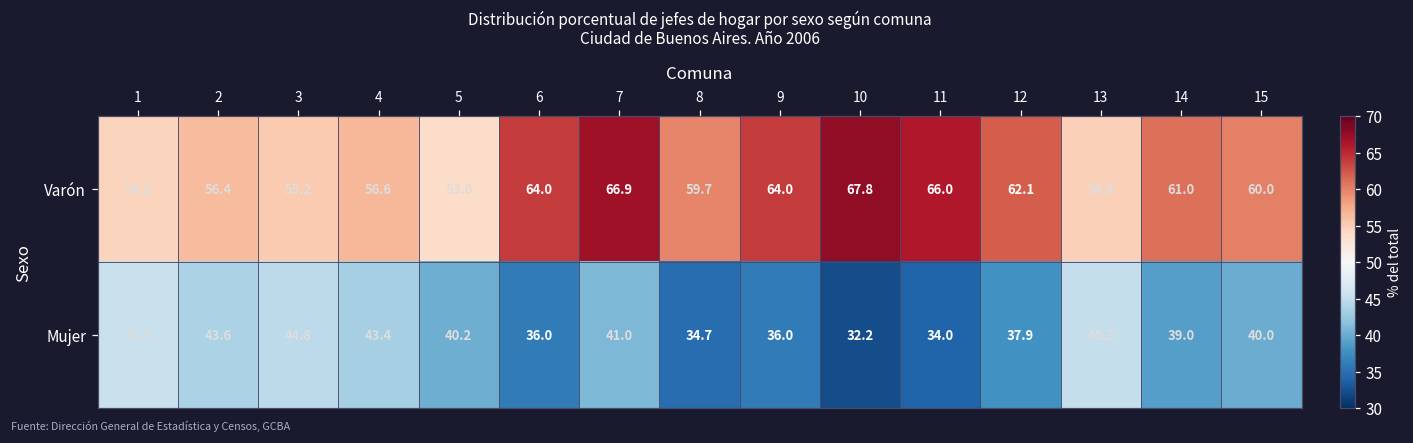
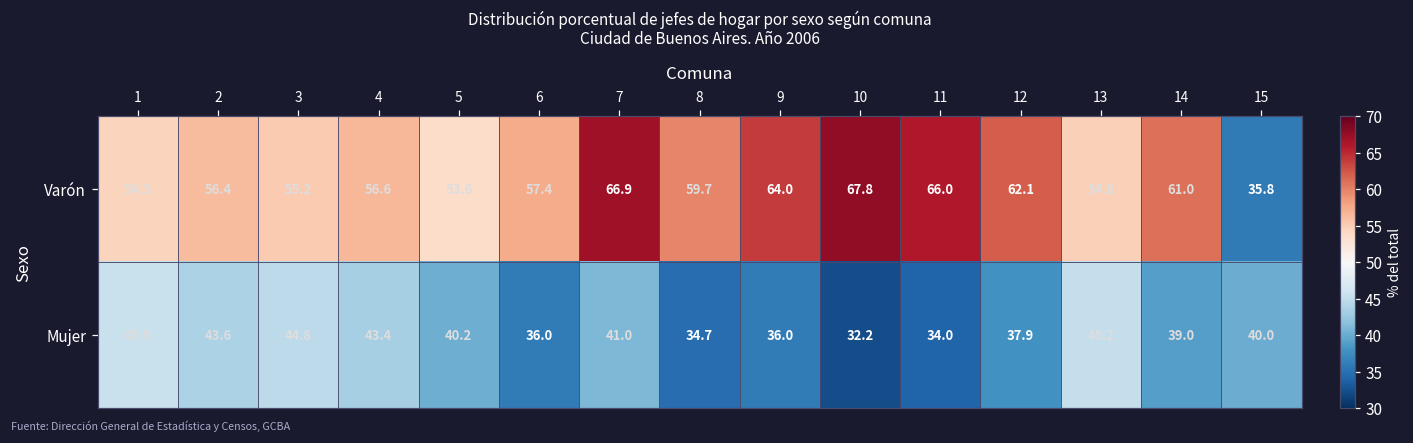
Varón, 6: 64.0 -> 57.4
Varón, 15: 60.0 -> 35.8
